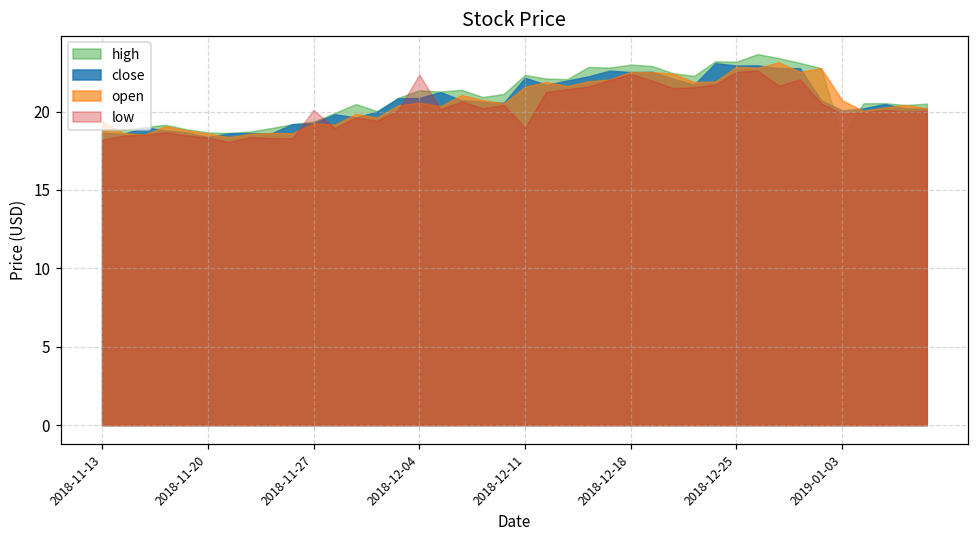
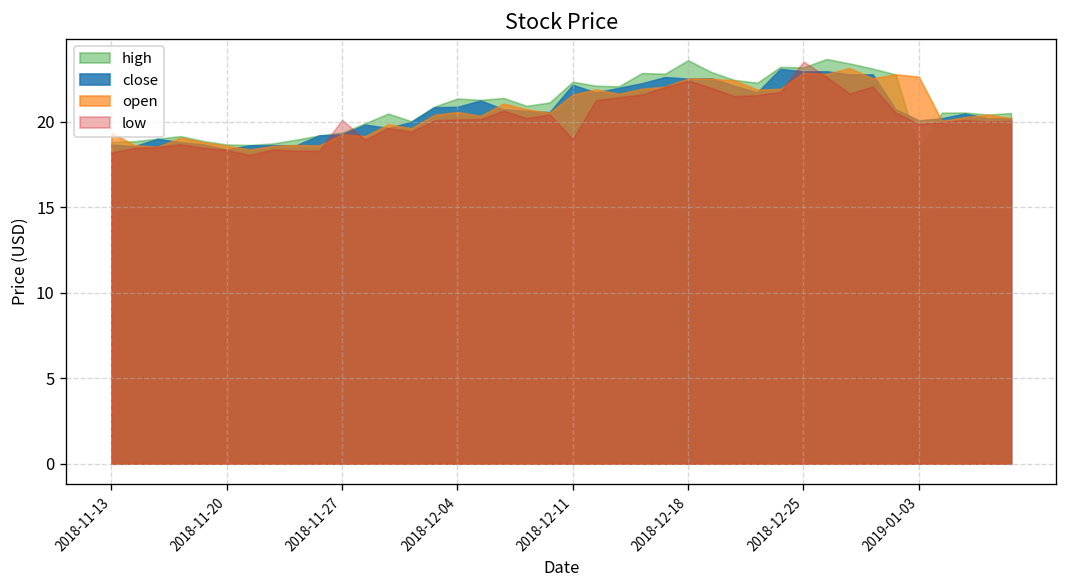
low, 2018-12-04: 22.4 -> 20.1
high, 2018-12-18: 23.0 -> 23.6
low, 2018-12-25: 22.5 -> 23.5
open, 2019-01-03: 20.7 -> 22.6
